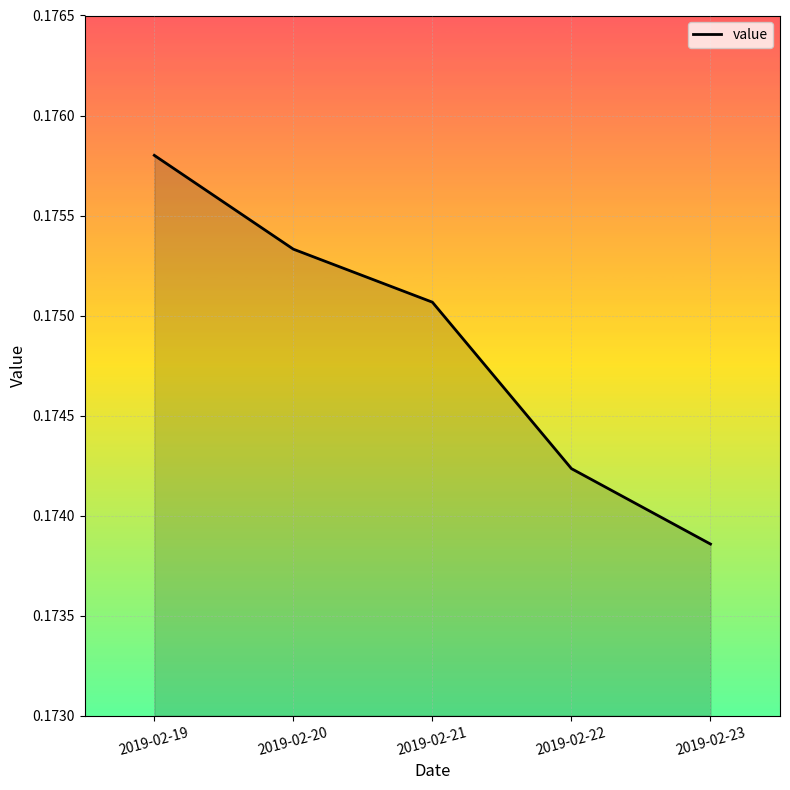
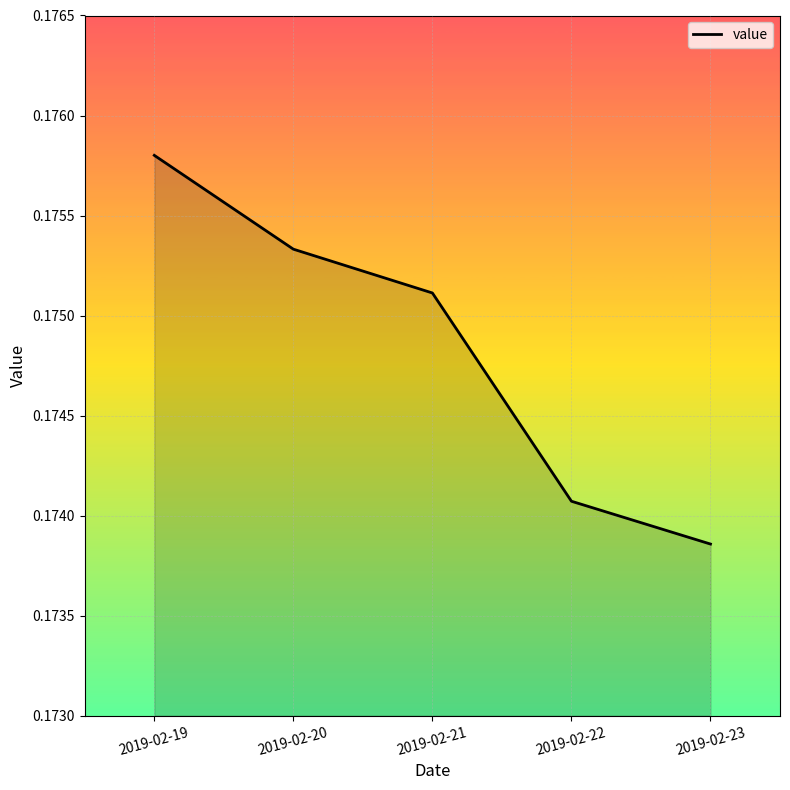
2019-02-21: 0.17507 -> 0.17511
2019-02-22: 0.17424 -> 0.17407
